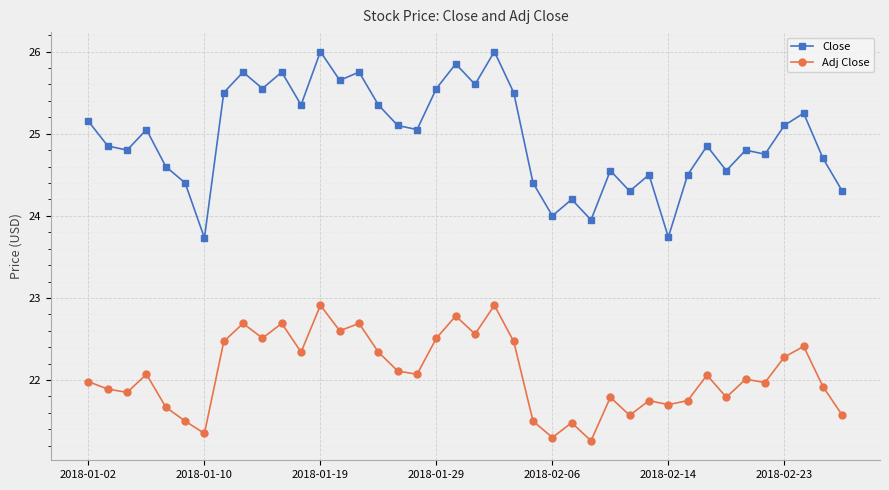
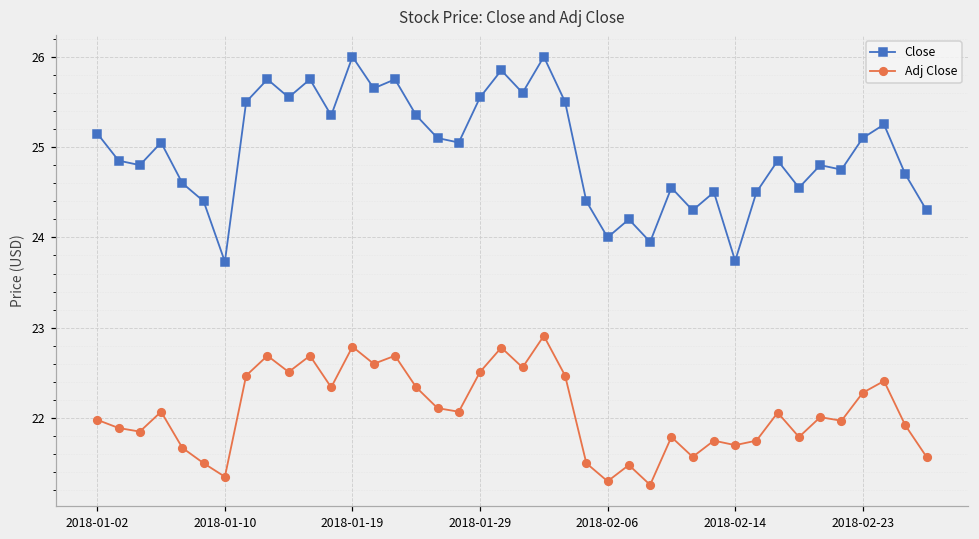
Adj Close, 2018-01-19: 22.9 -> 22.8
